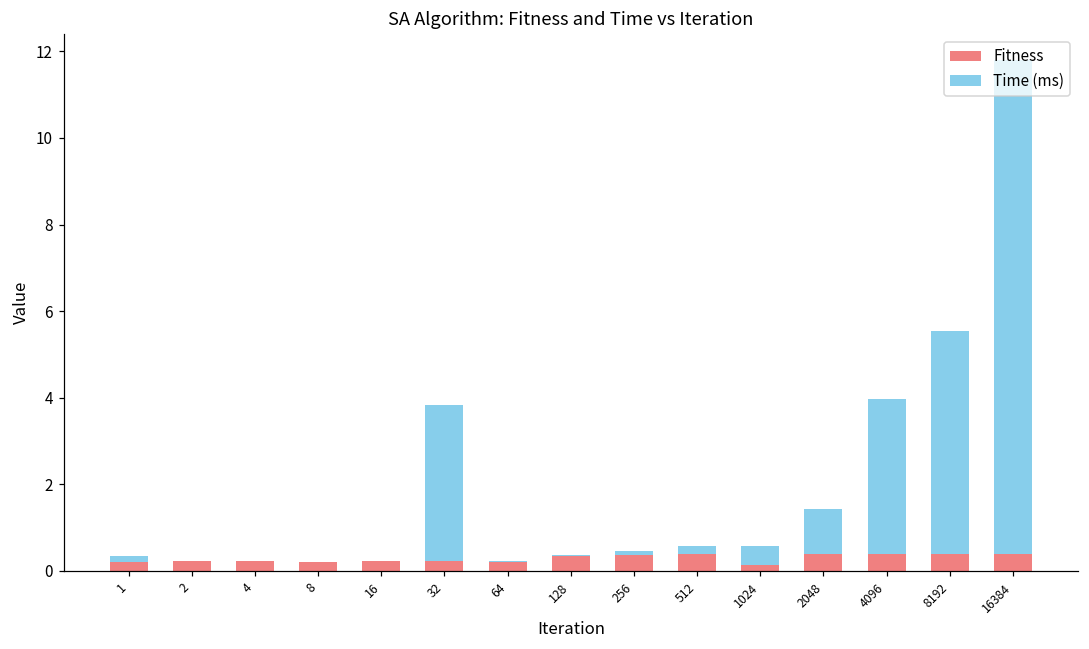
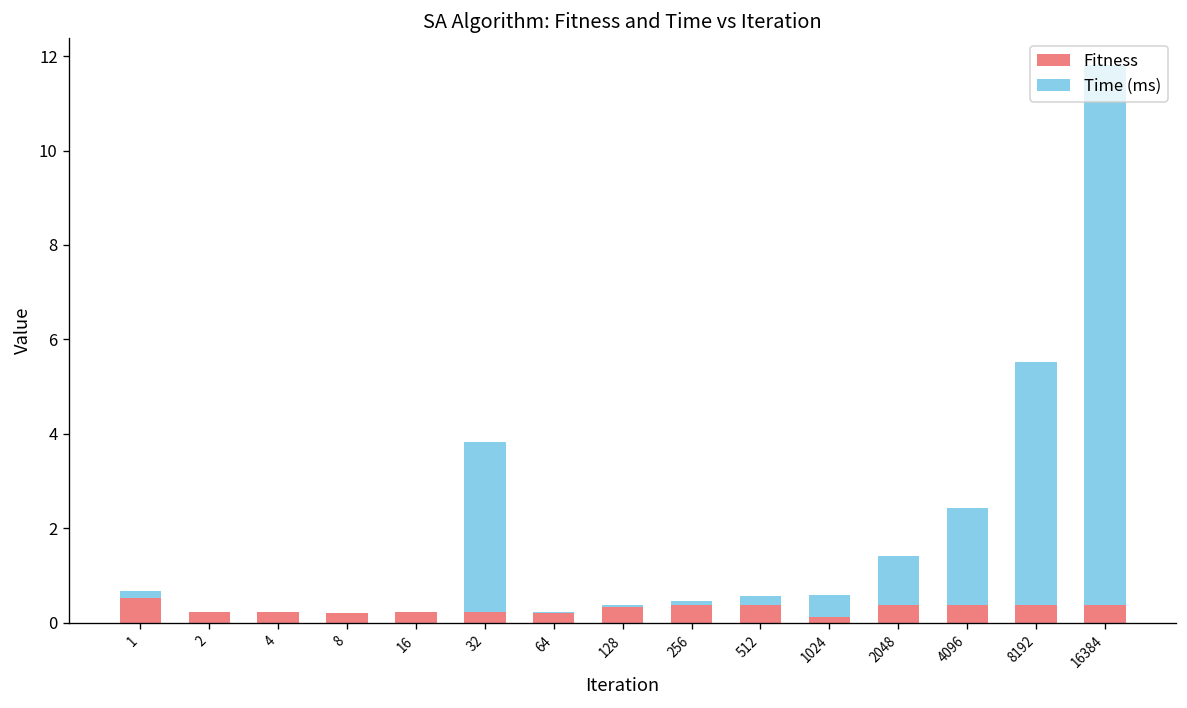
Fitness, 1: 0.2 -> 0.5
Time (ms), 4096: 3.6 -> 2.0
